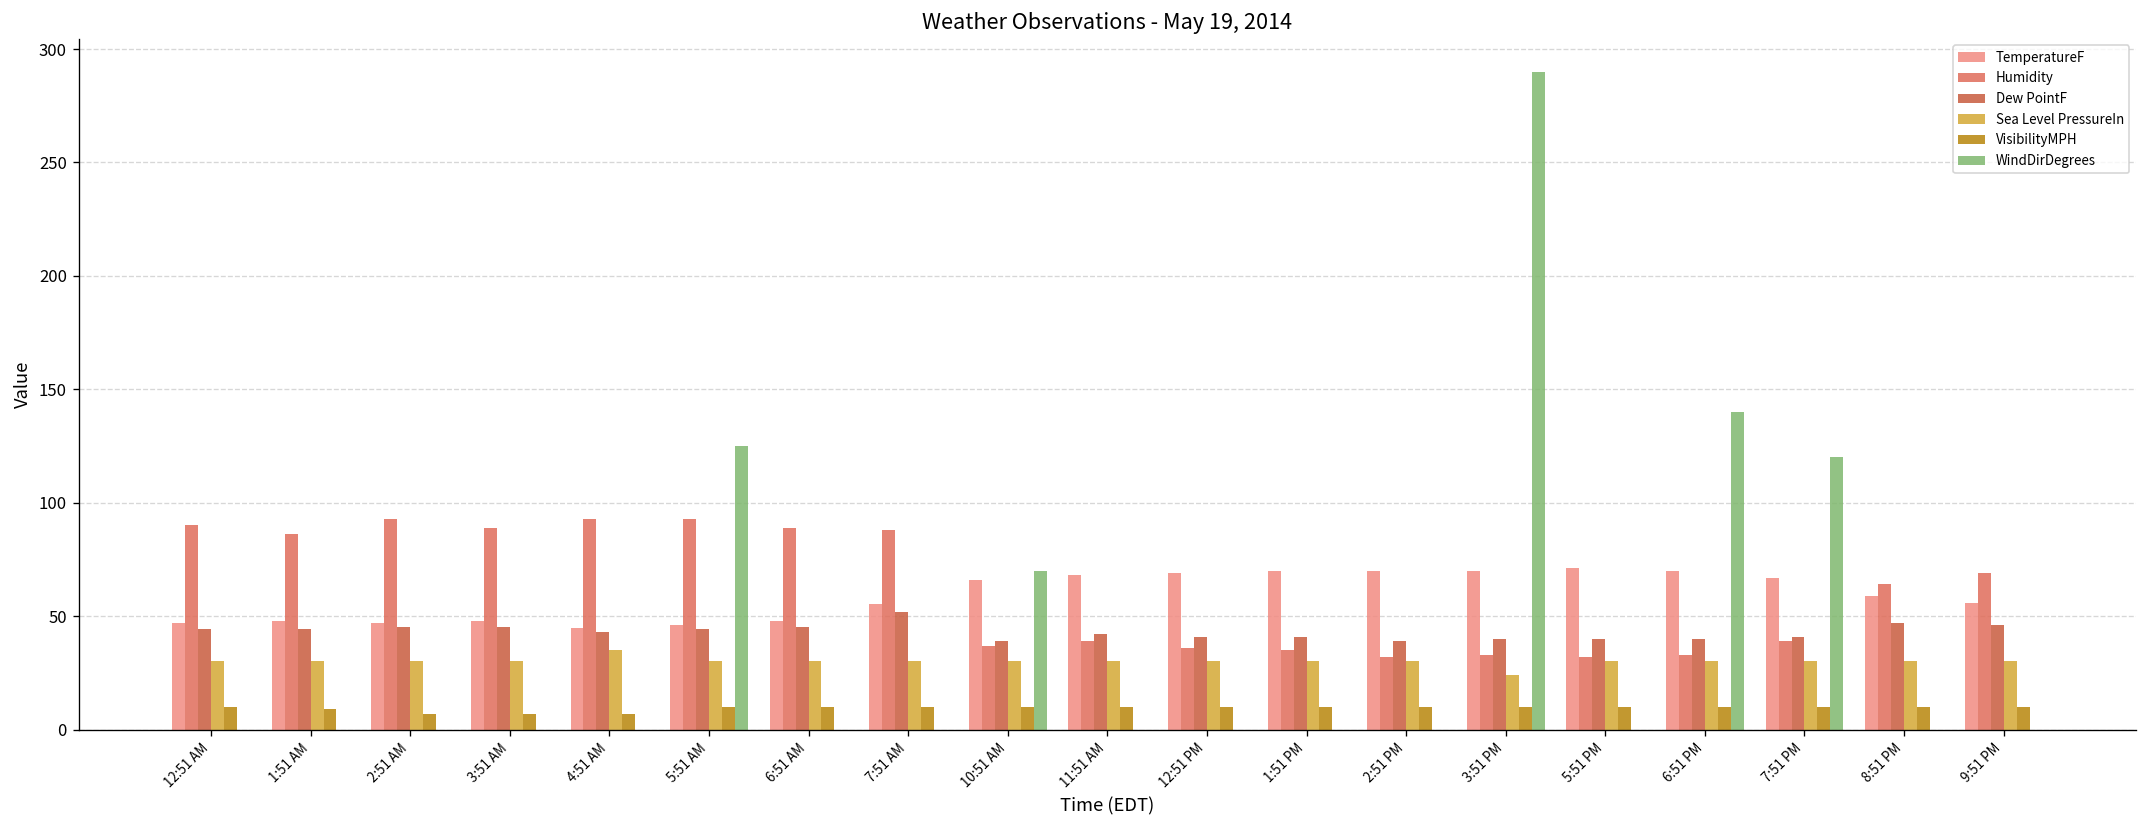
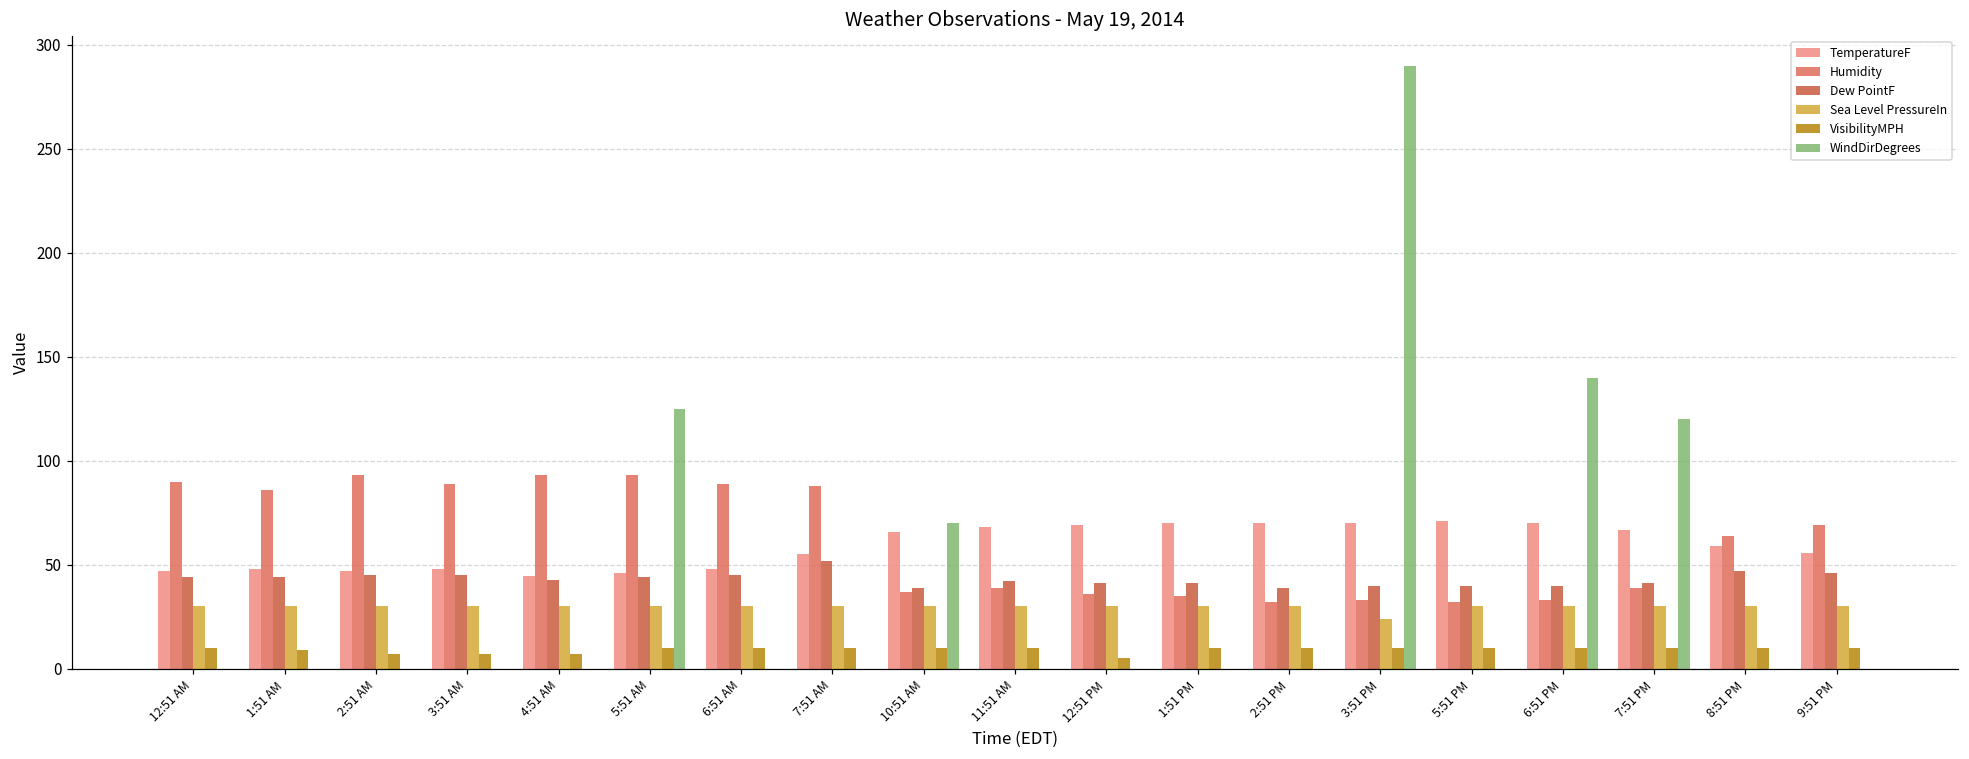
Sea Level PressureIn, 4:51 AM: 35 -> 30
VisibilityMPH, 12:51 PM: 10 -> 5
